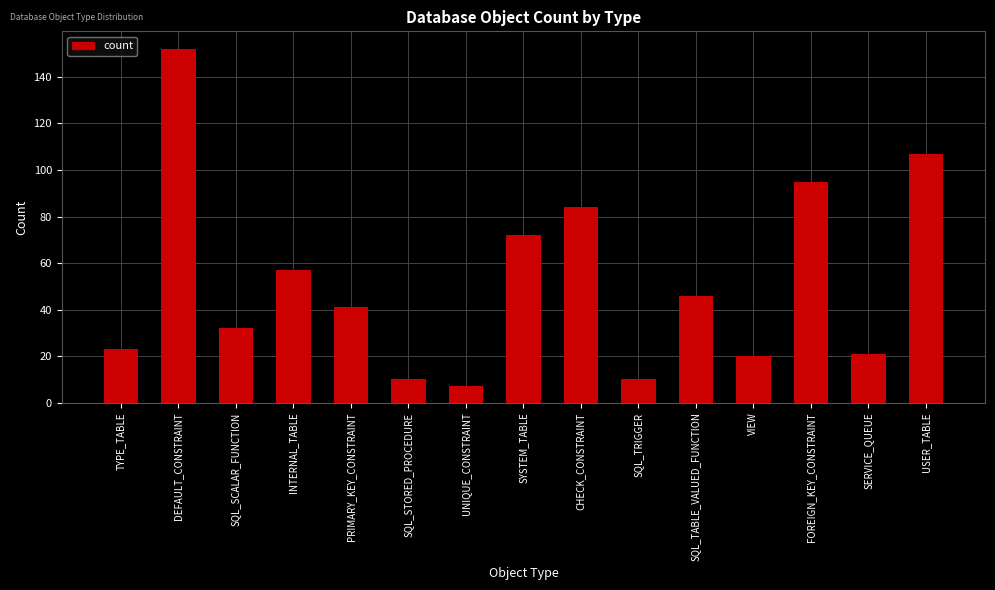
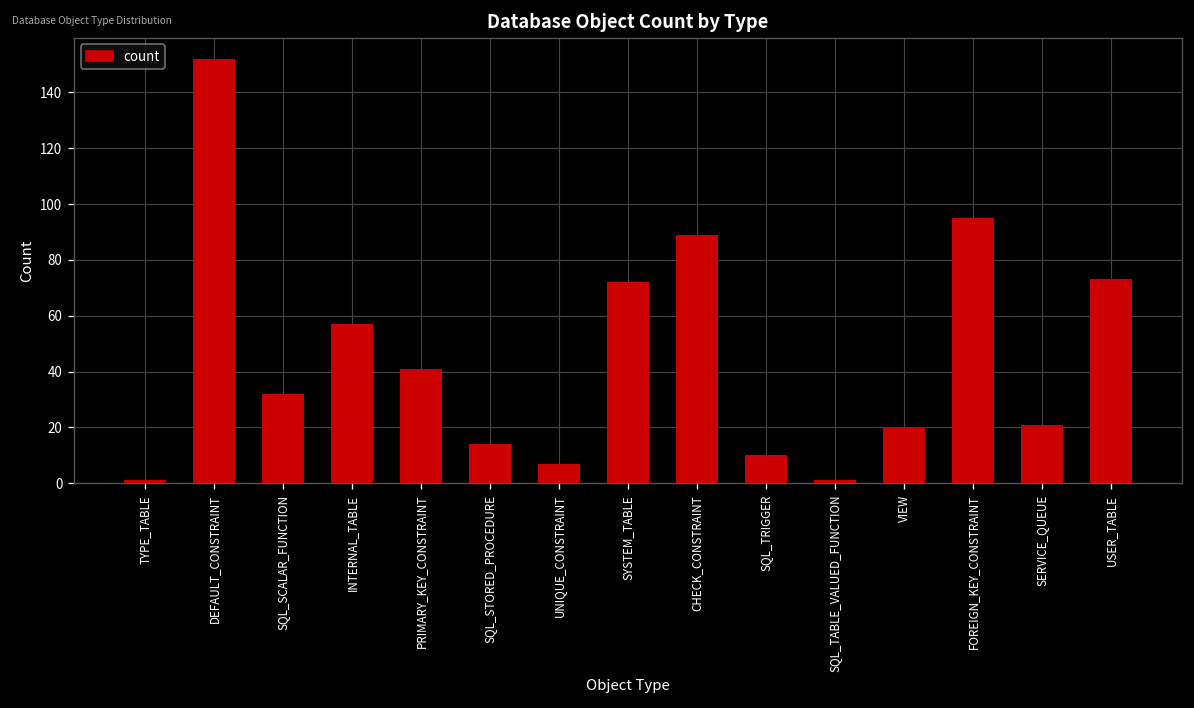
TYPE_TABLE: 23 -> 1
SQL_STORED_PROCEDURE: 10 -> 14
CHECK_CONSTRAINT: 84 -> 89
SQL_TABLE_VALUED_FUNCTION: 46 -> 1
USER_TABLE: 107 -> 73
